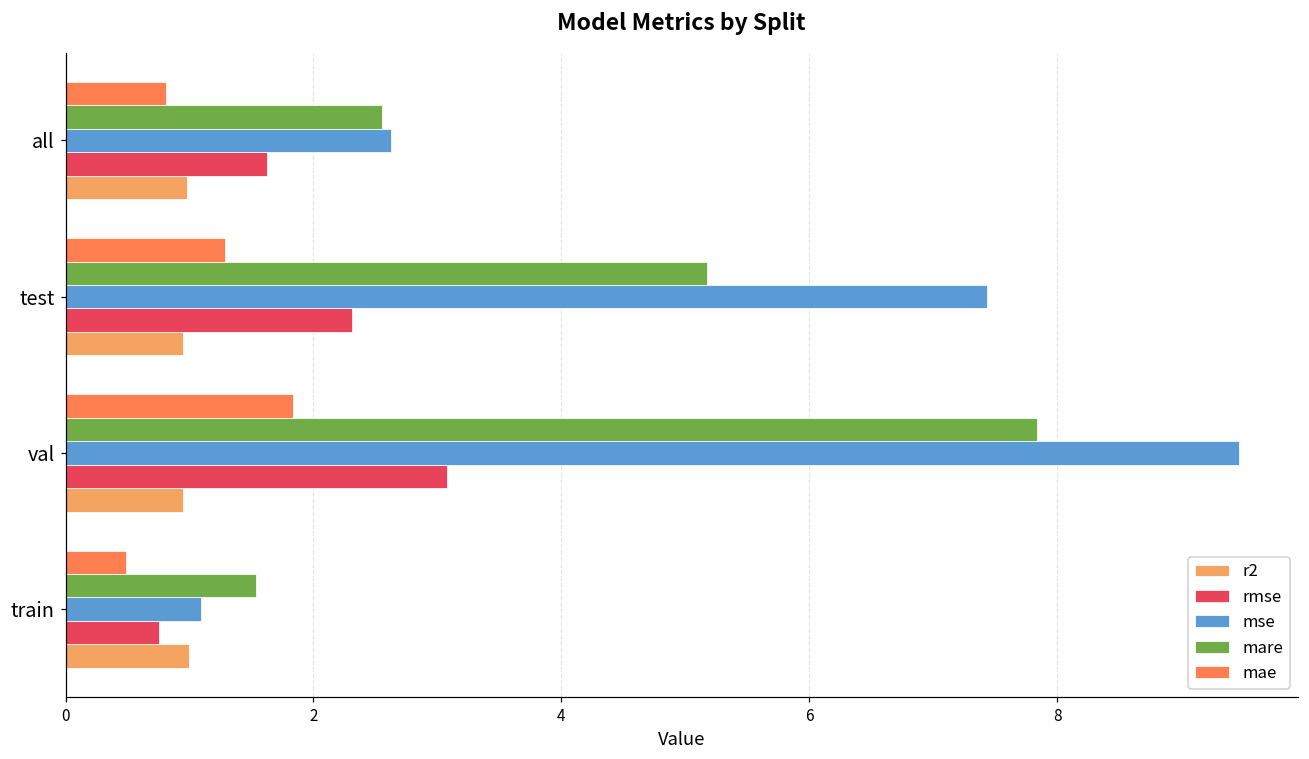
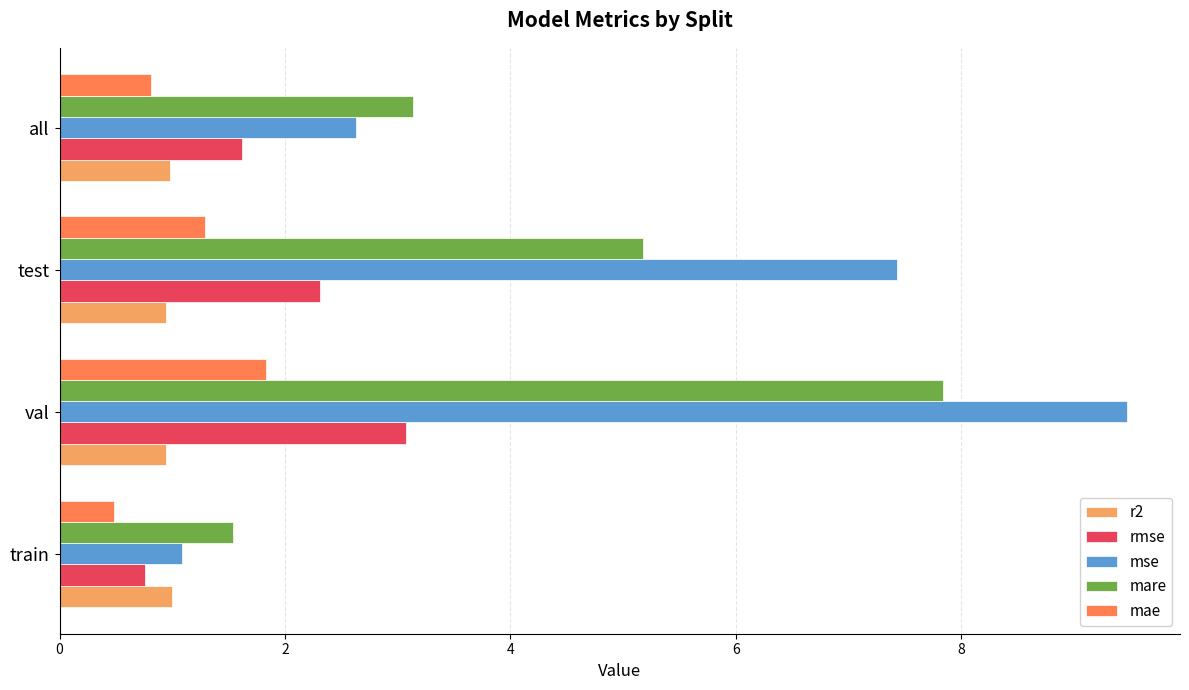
mare, all: 2.55 -> 3.13
